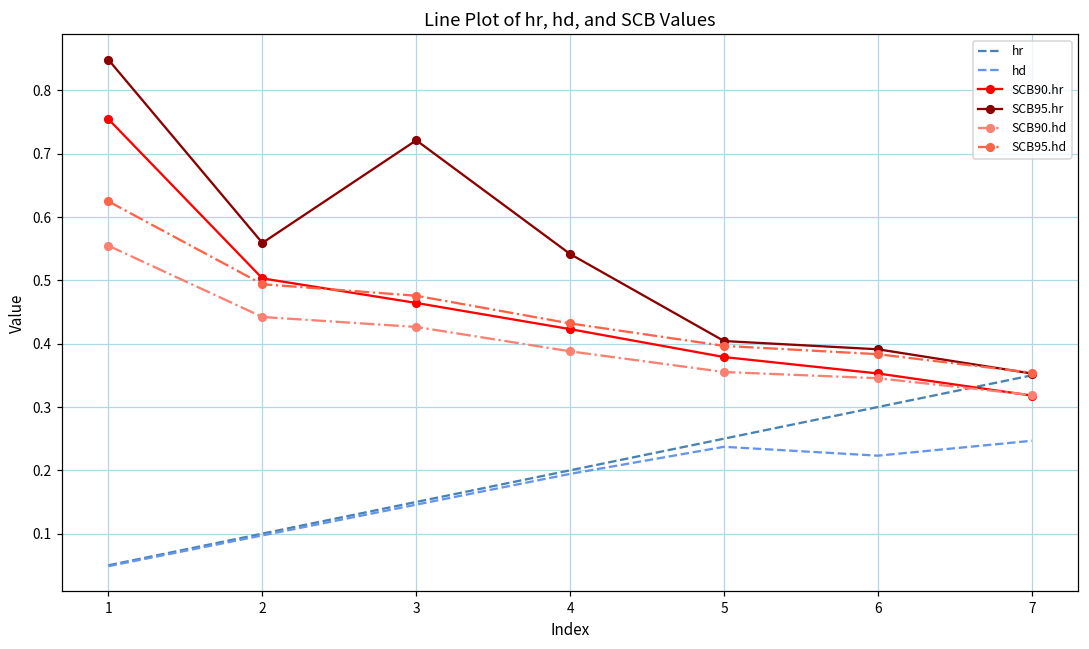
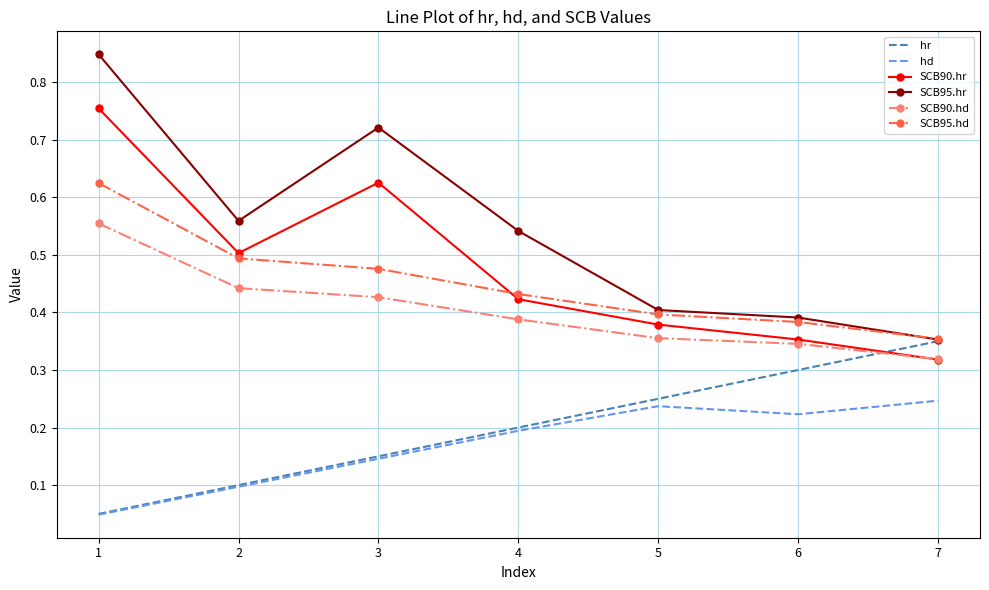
SCB90.hr, 3: 0.46 -> 0.63
